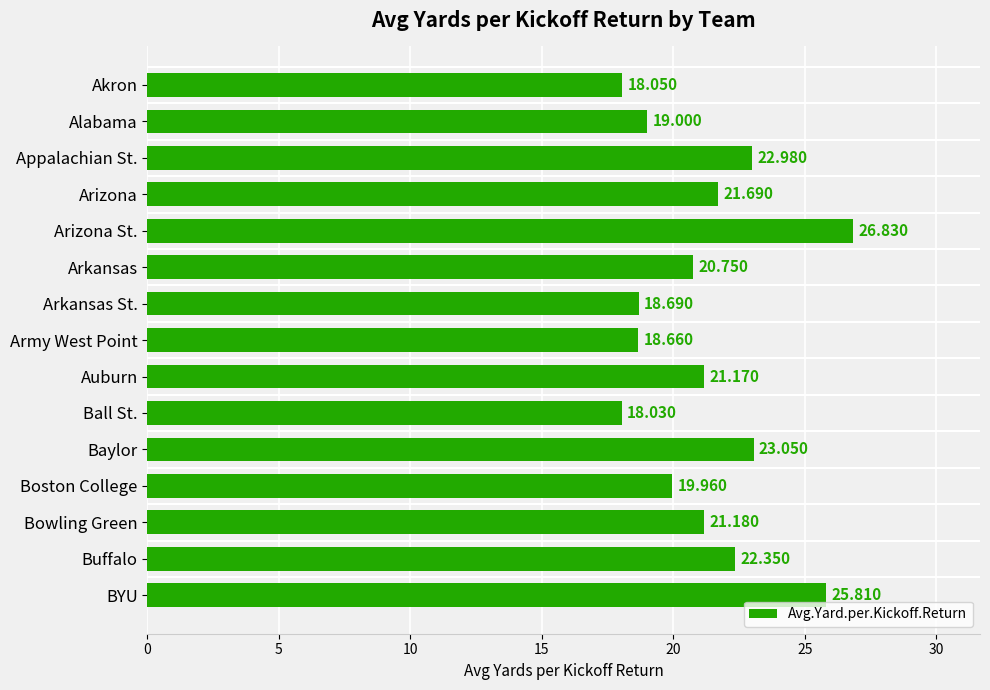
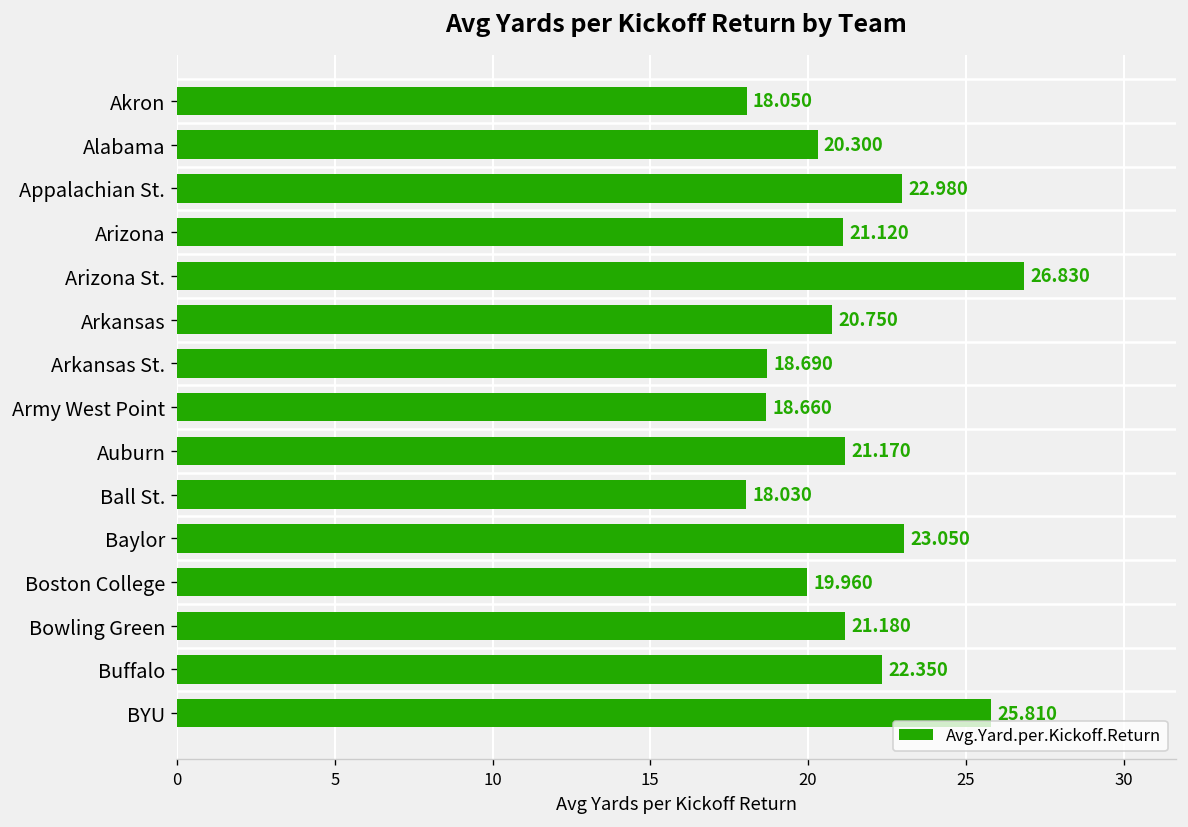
Alabama: 19.000 -> 20.300
Arizona: 21.690 -> 21.120
